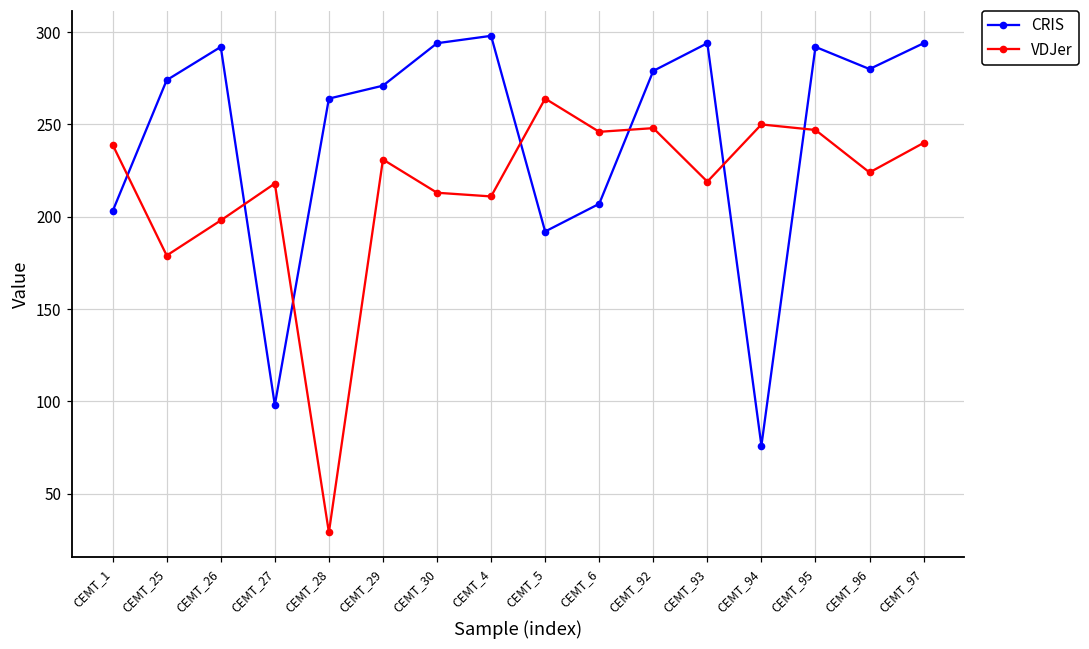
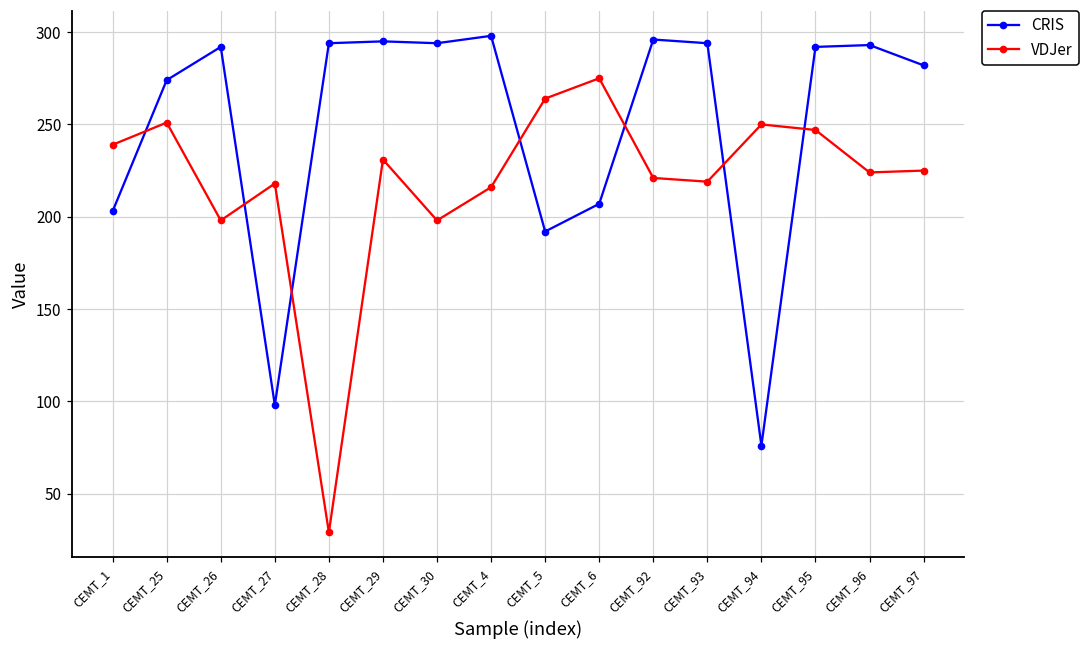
VDJer, CEMT_25: 179 -> 251
CRIS, CEMT_28: 264 -> 294
CRIS, CEMT_29: 271 -> 295
VDJer, CEMT_30: 213 -> 198
VDJer, CEMT_4: 211 -> 216
VDJer, CEMT_6: 246 -> 275
CRIS, CEMT_92: 279 -> 296
VDJer, CEMT_92: 248 -> 221
CRIS, CEMT_96: 280 -> 293
CRIS, CEMT_97: 294 -> 282
VDJer, CEMT_97: 240 -> 225
